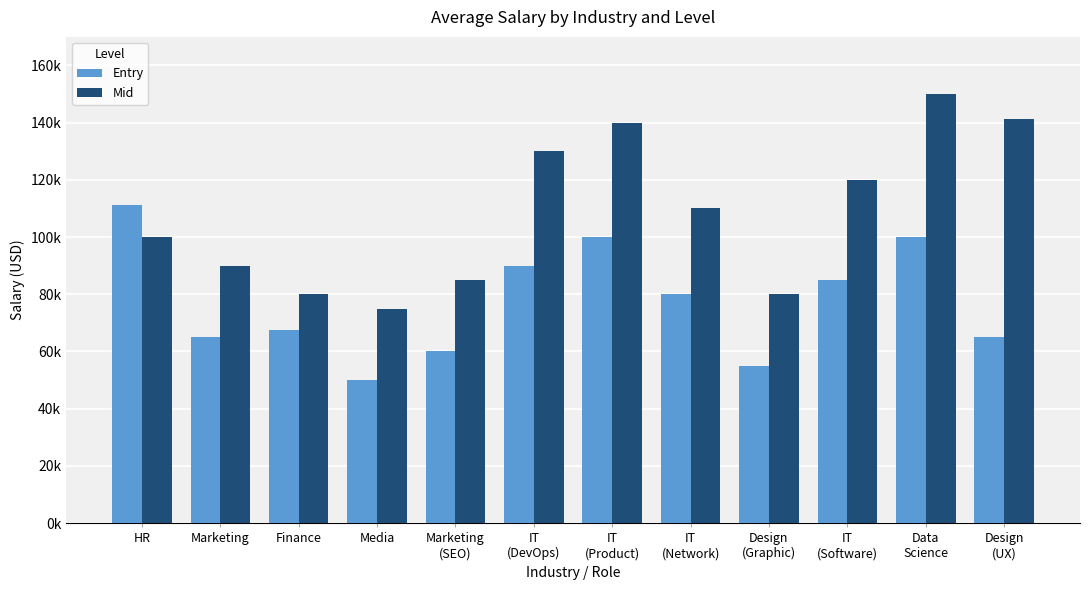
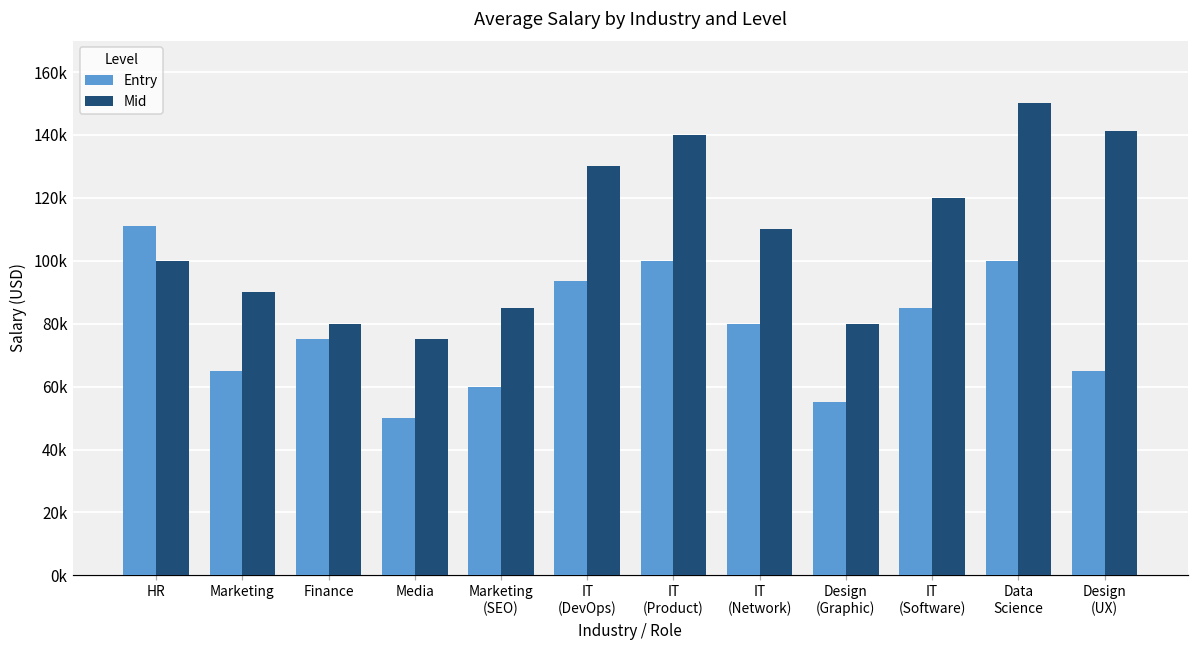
Entry, Finance: 67000 -> 75000
Entry, IT (DevOps): 90000 -> 94000
